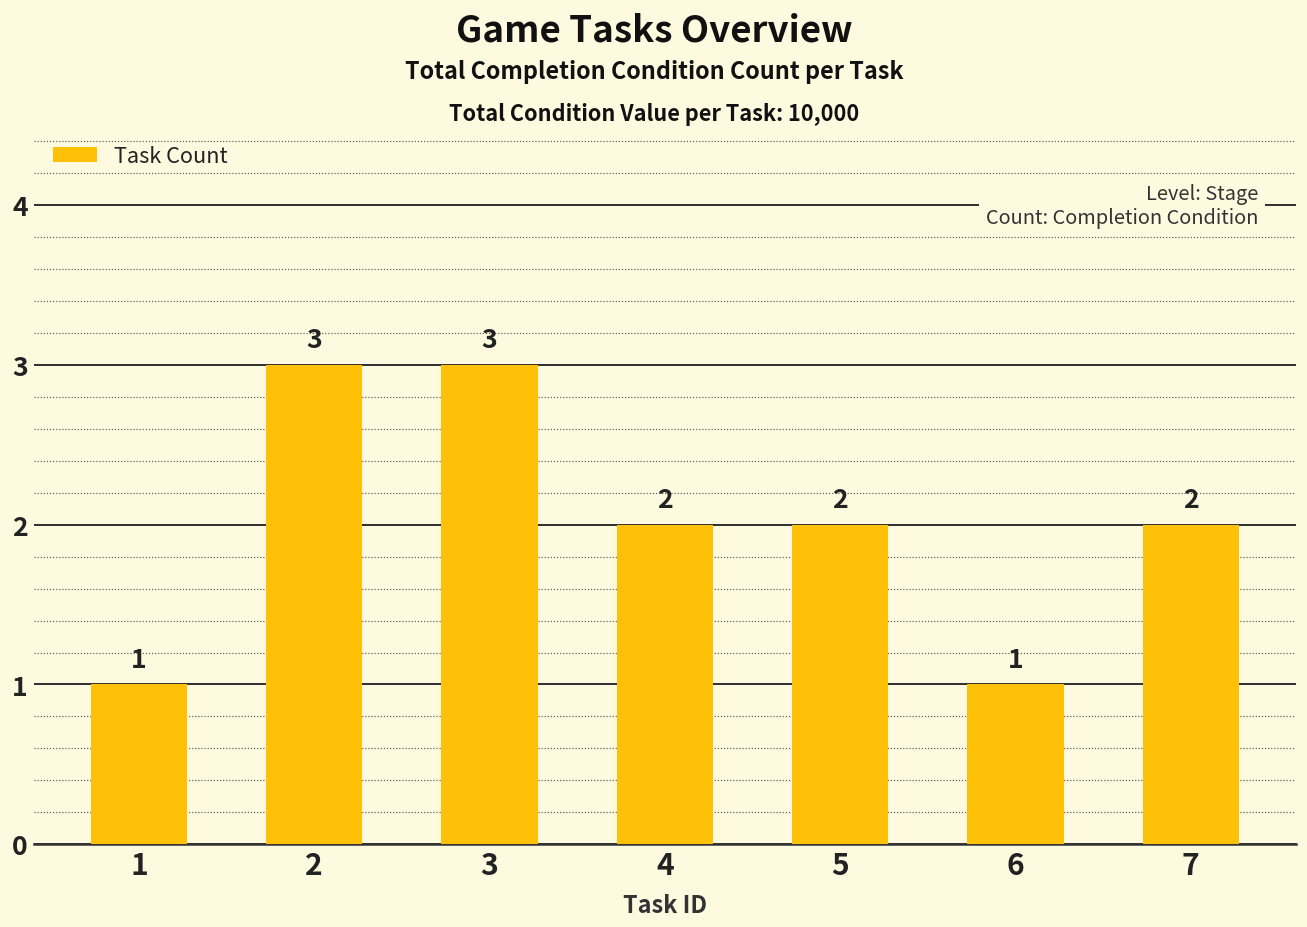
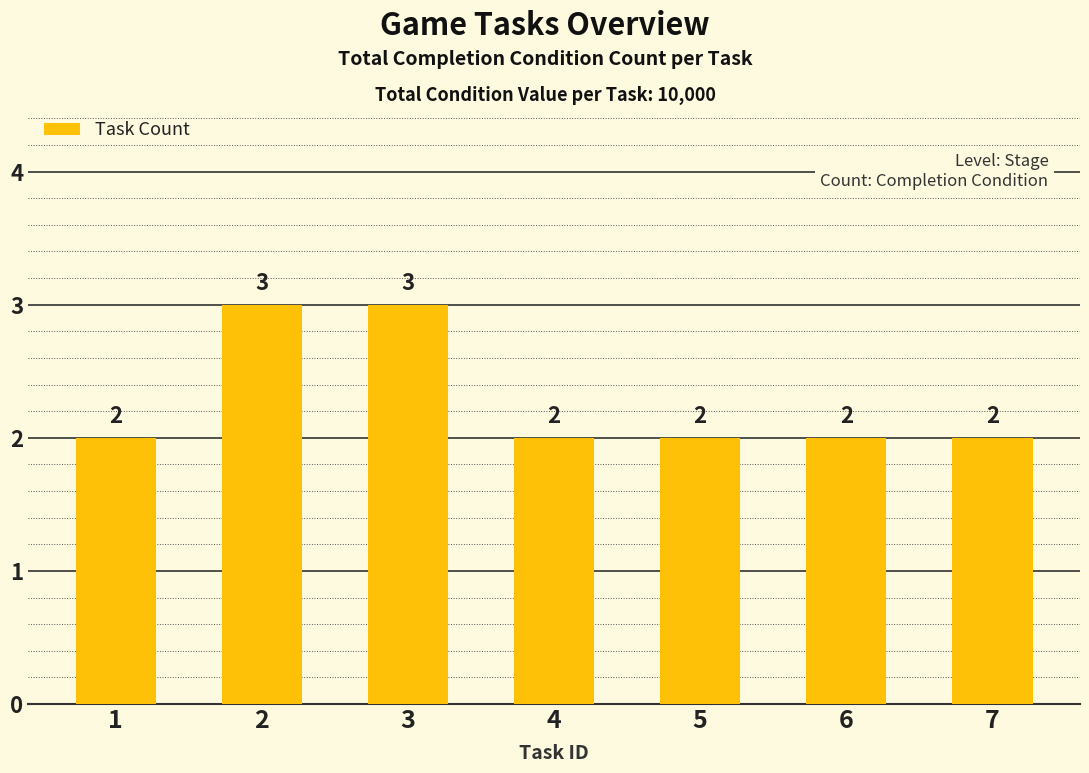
1: 1 -> 2
6: 1 -> 2
